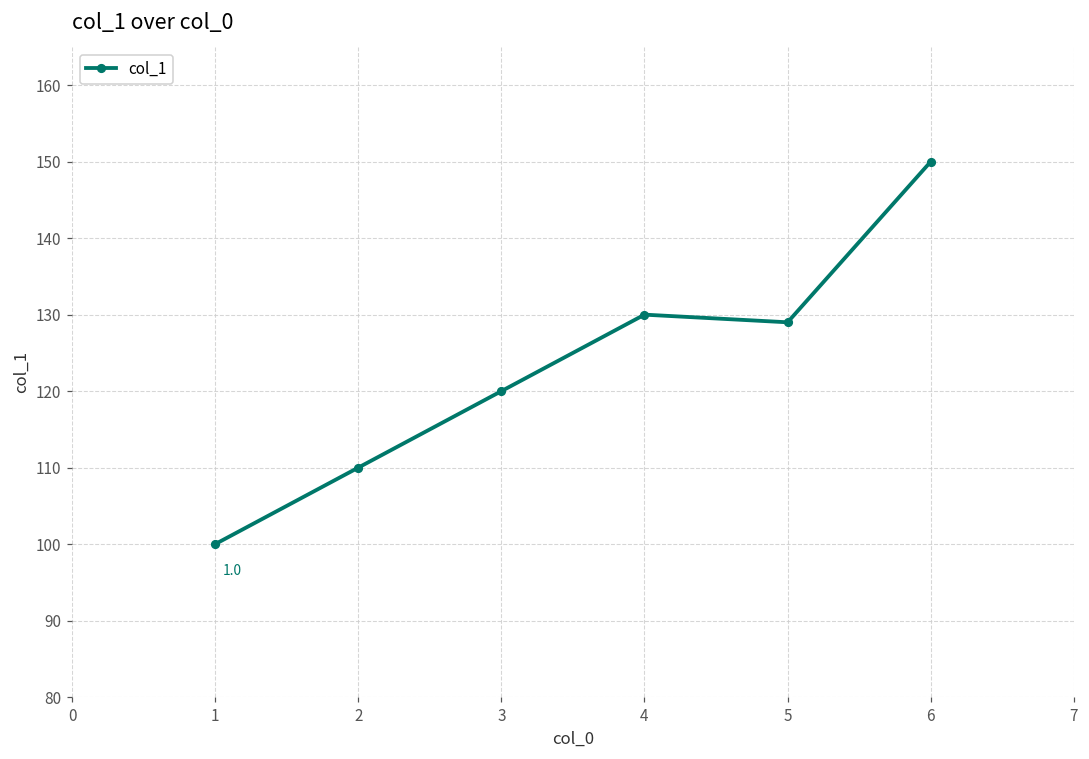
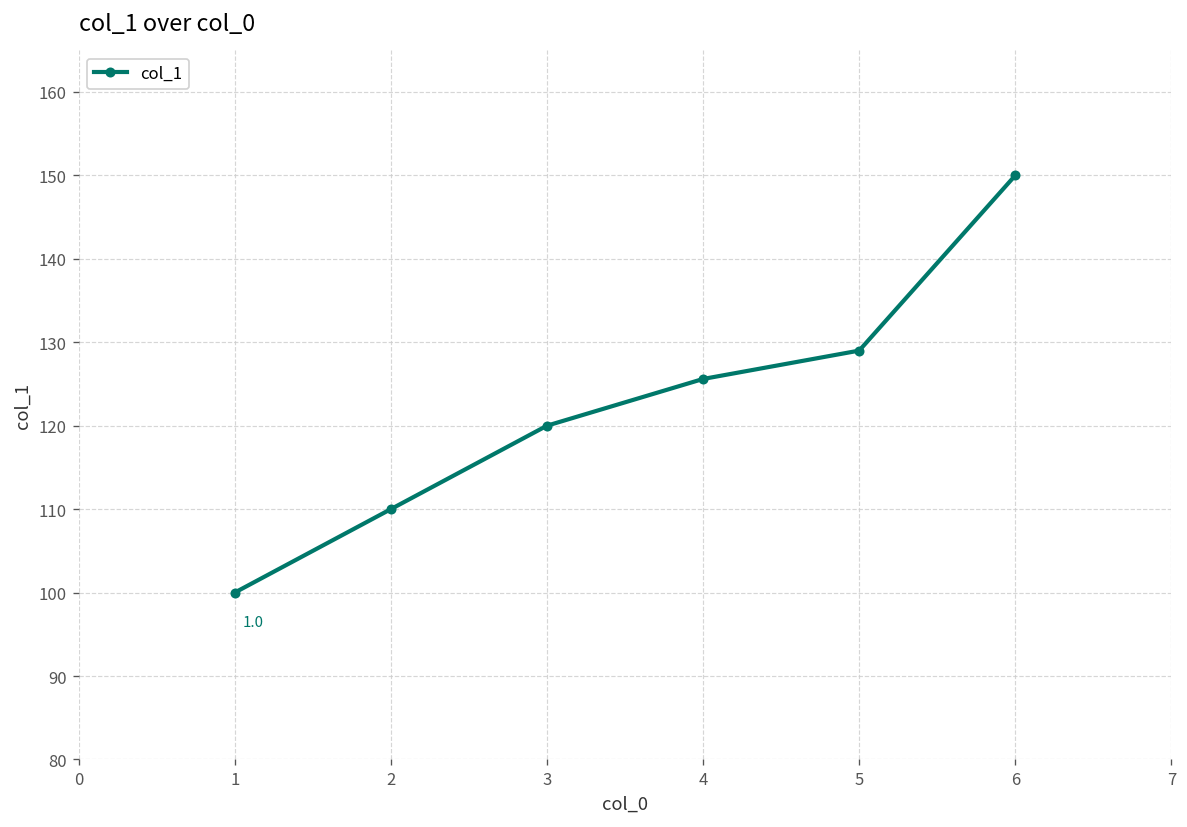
4: 130 -> 126
